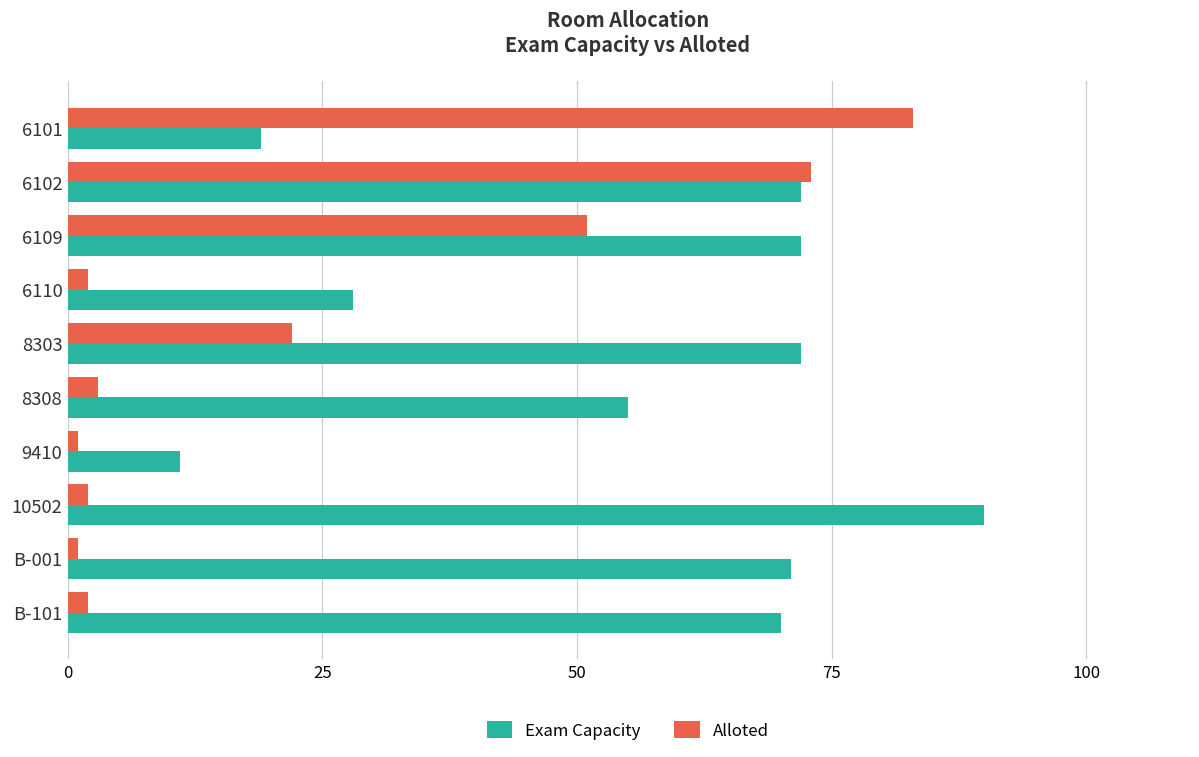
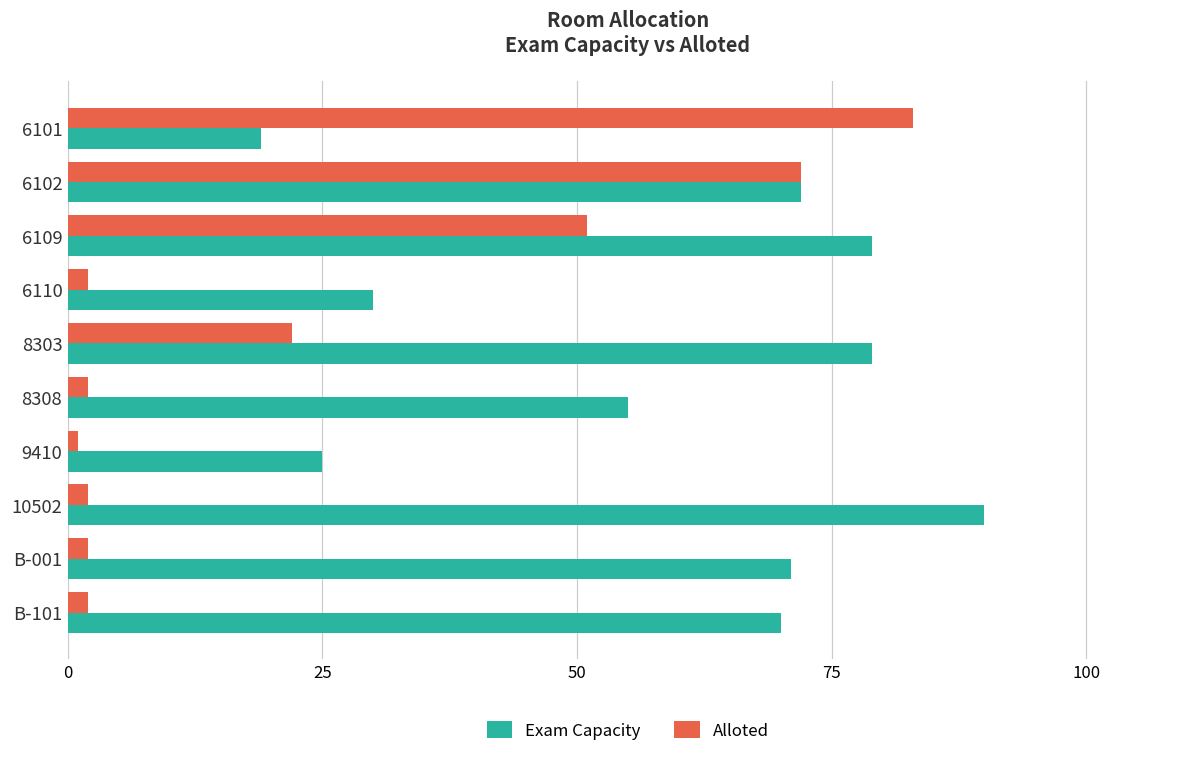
Alloted, 6102: 73 -> 72
Exam Capacity, 6109: 72 -> 79
Exam Capacity, 6110: 28 -> 30
Exam Capacity, 8303: 72 -> 79
Alloted, 8308: 3 -> 2
Exam Capacity, 9410: 11 -> 25
Alloted, B-001: 1 -> 2
